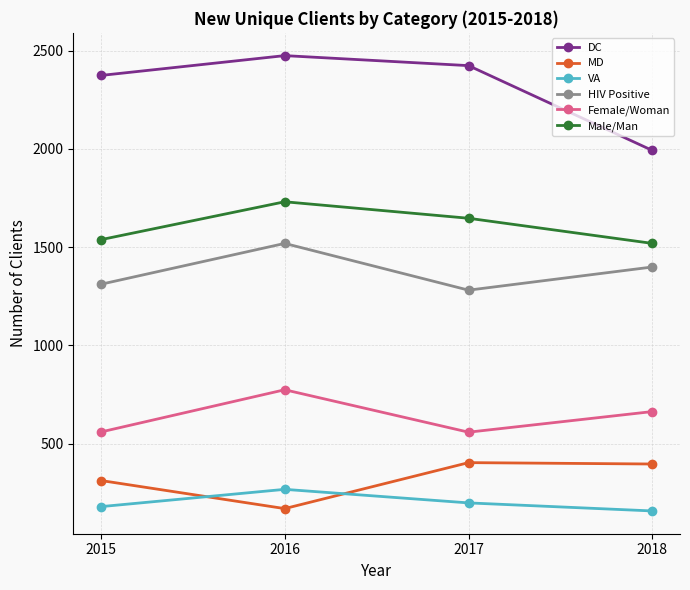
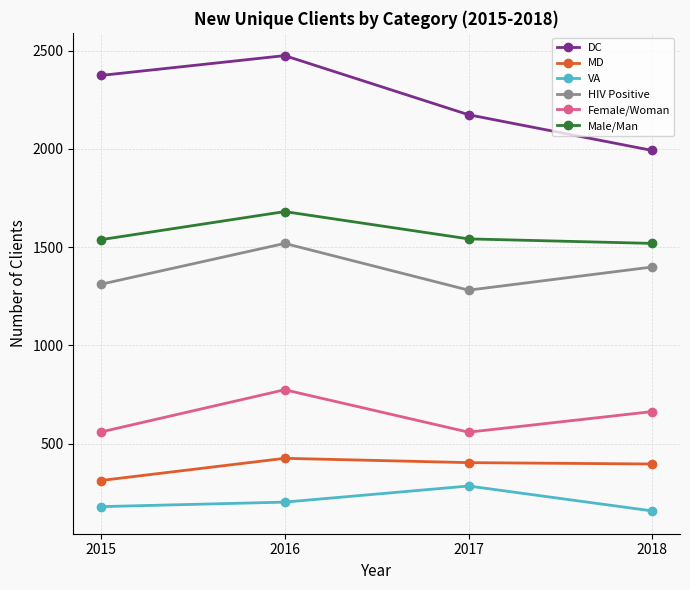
MD, 2016: 170 -> 430
VA, 2016: 270 -> 200
Male/Man, 2016: 1730 -> 1680
DC, 2017: 2420 -> 2170
VA, 2017: 200 -> 280
Male/Man, 2017: 1650 -> 1540
